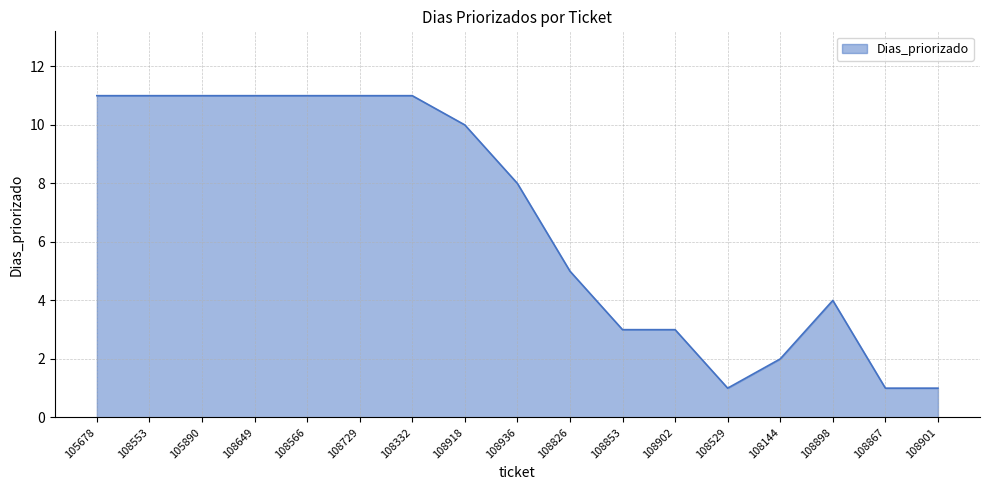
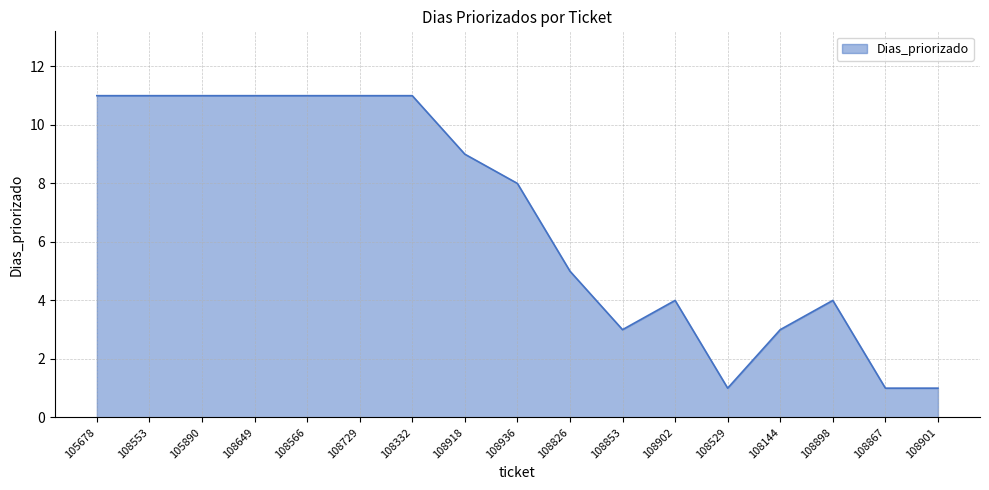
108918: 10 -> 9
108902: 3 -> 4
108144: 2 -> 3
